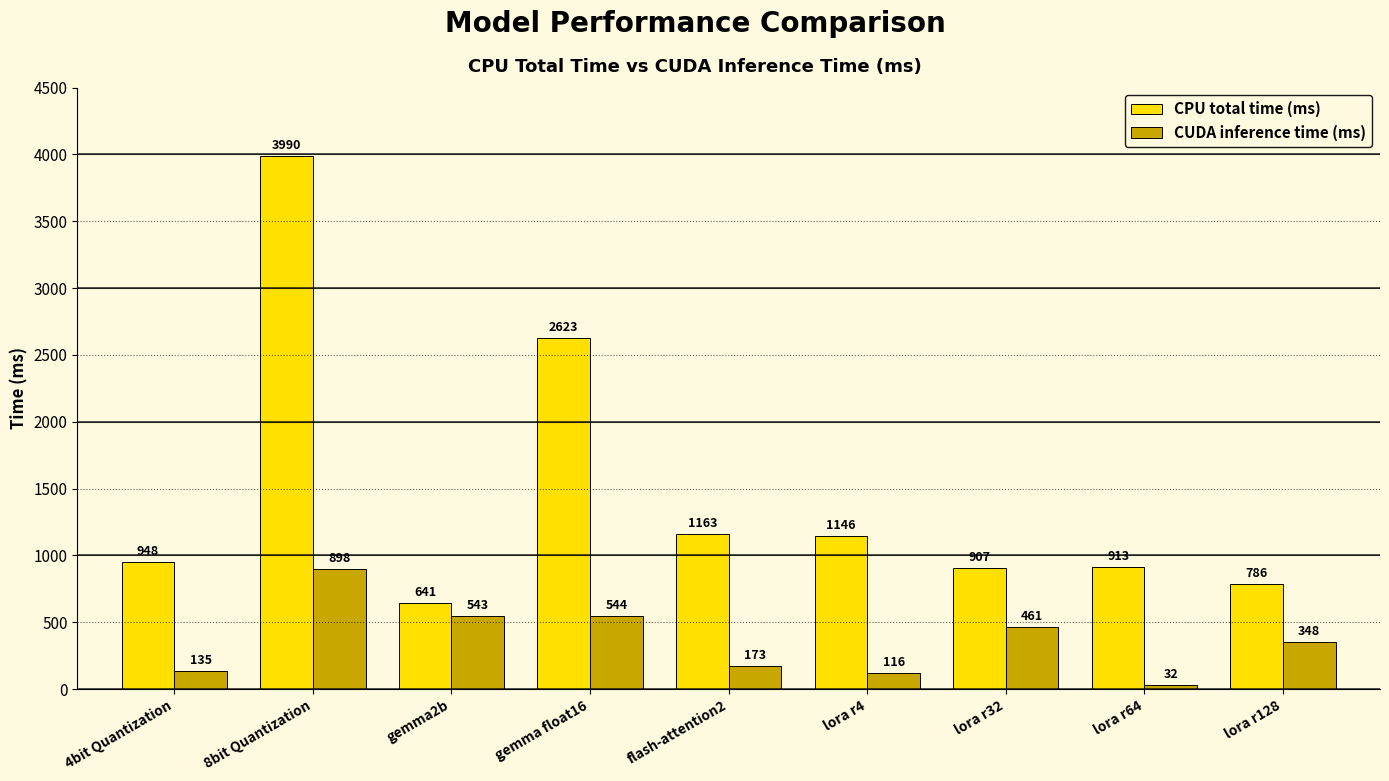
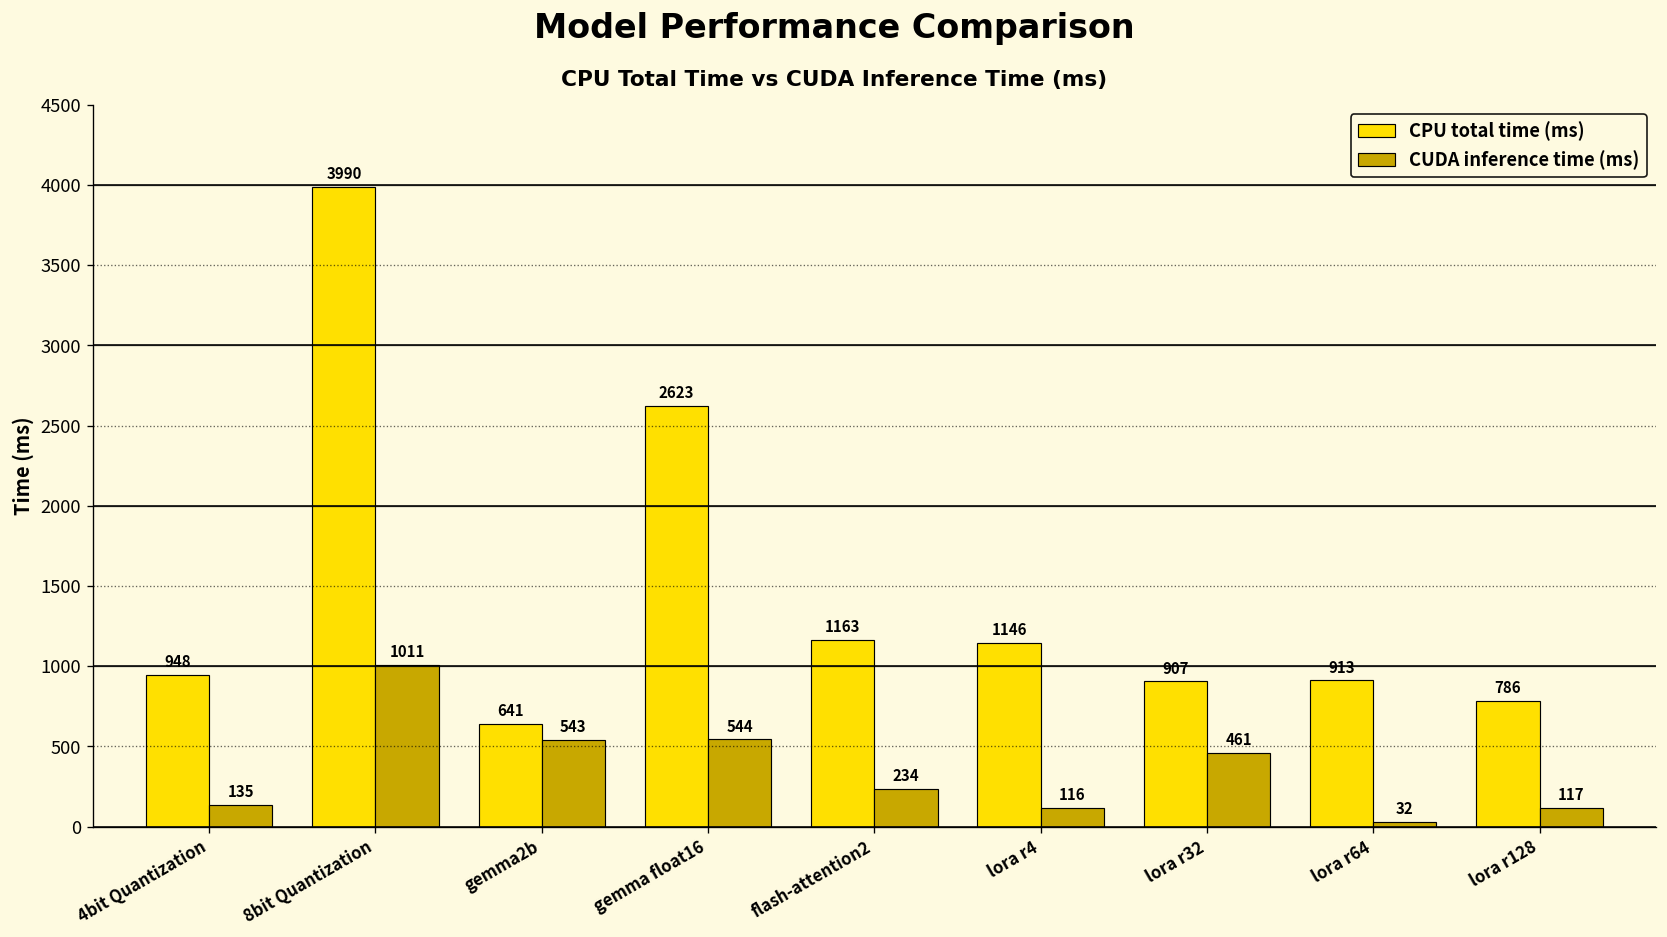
CUDA inference time (ms), 8bit Quantization: 898 -> 1011
CUDA inference time (ms), flash-attention2: 173 -> 234
CUDA inference time (ms), lora r128: 348 -> 117
